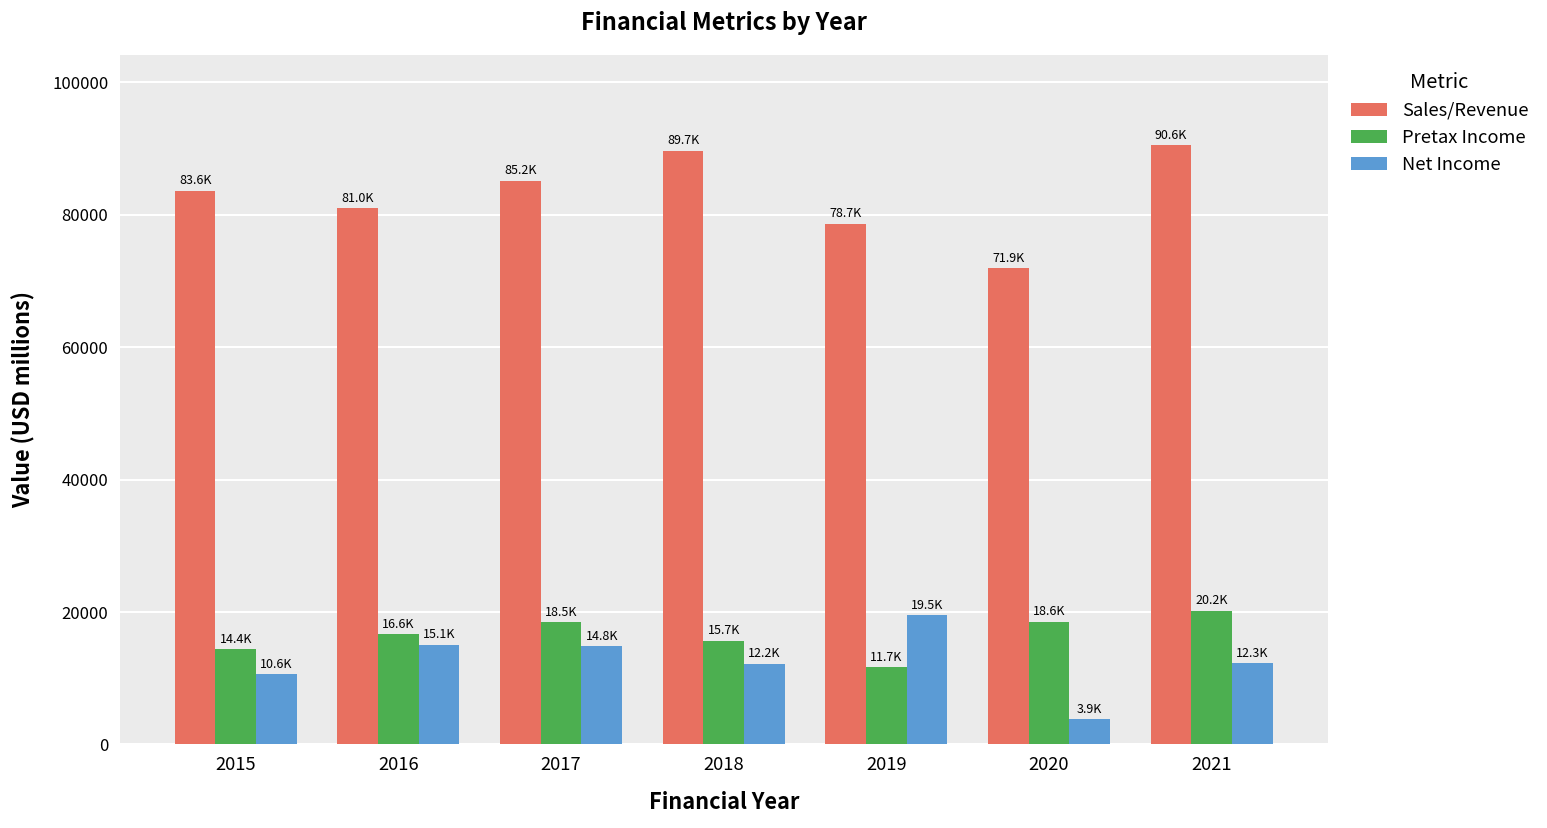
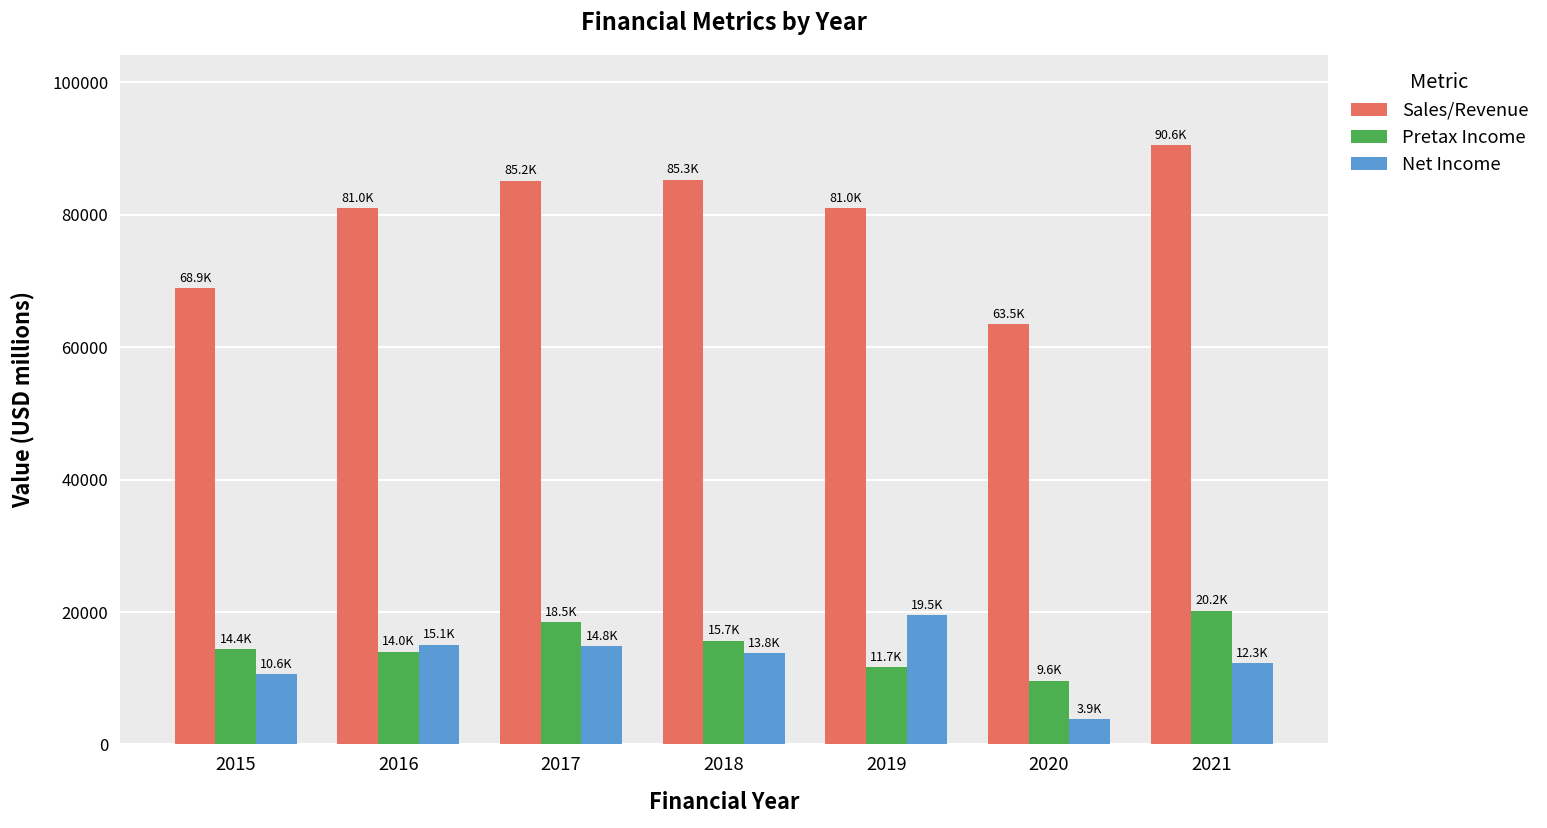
Sales/Revenue, 2015: 83.6K -> 68.9K
Pretax Income, 2016: 16.6K -> 14.0K
Sales/Revenue, 2018: 89.7K -> 85.3K
Net Income, 2018: 12.2K -> 13.8K
Sales/Revenue, 2019: 78.7K -> 81.0K
Sales/Revenue, 2020: 71.9K -> 63.5K
Pretax Income, 2020: 18.6K -> 9.6K
